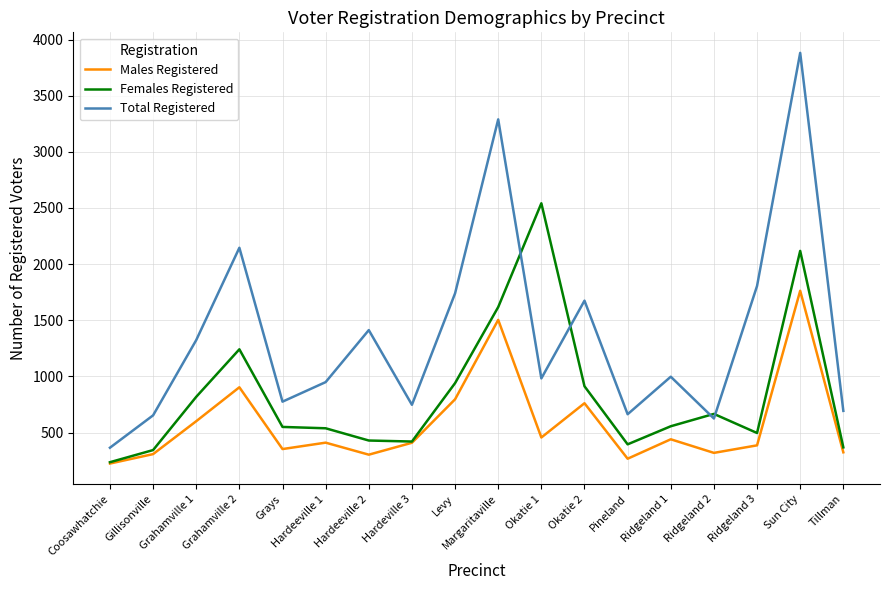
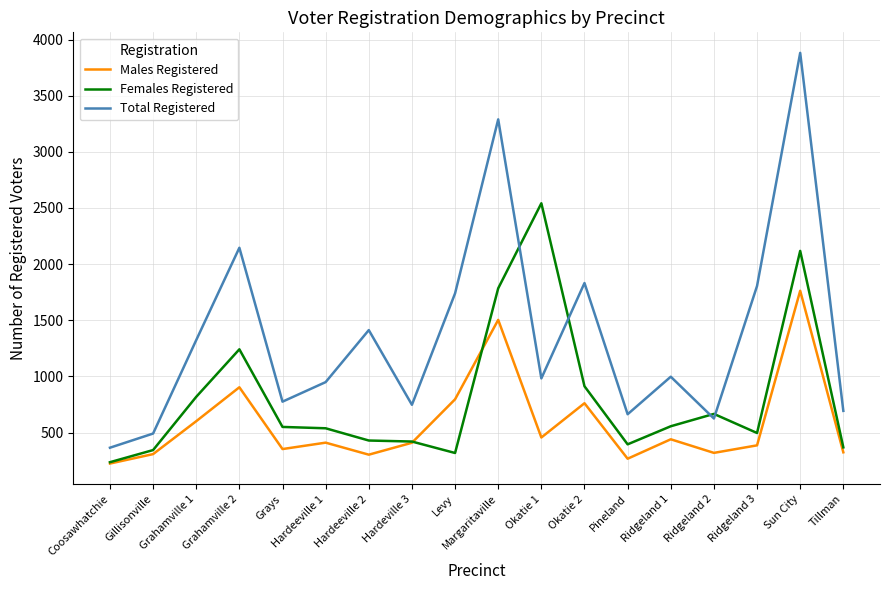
Total Registered, Gillisonville: 650 -> 490
Females Registered, Levy: 940 -> 320
Females Registered, Margaritaville: 1620 -> 1790
Total Registered, Okatie 2: 1680 -> 1830
